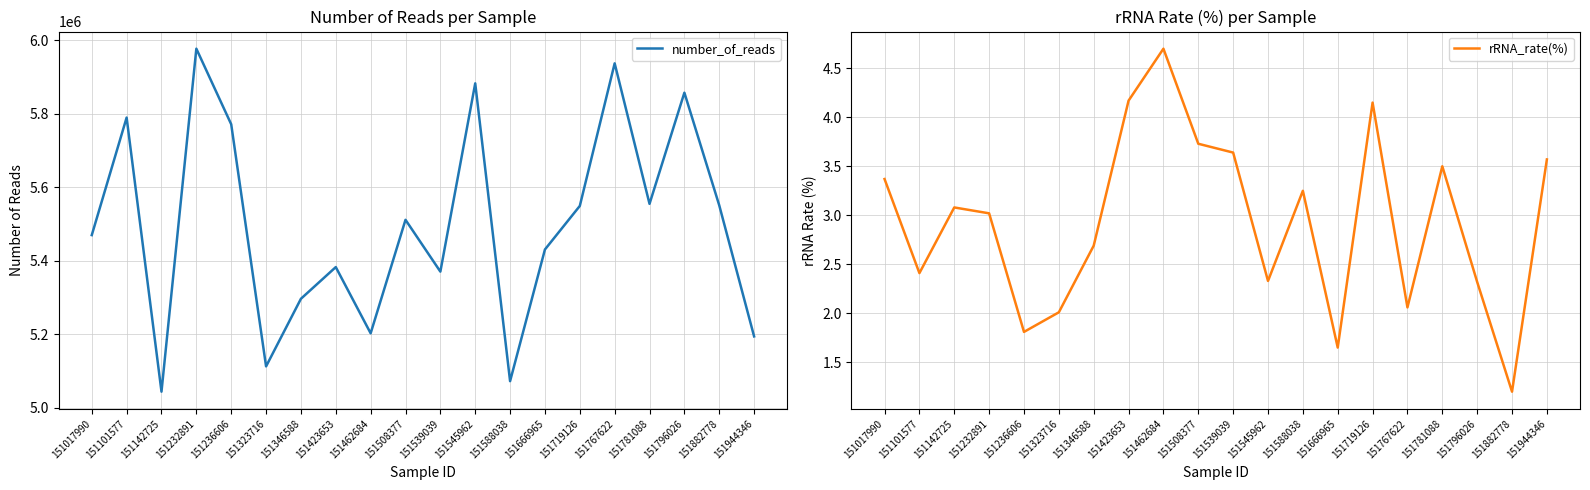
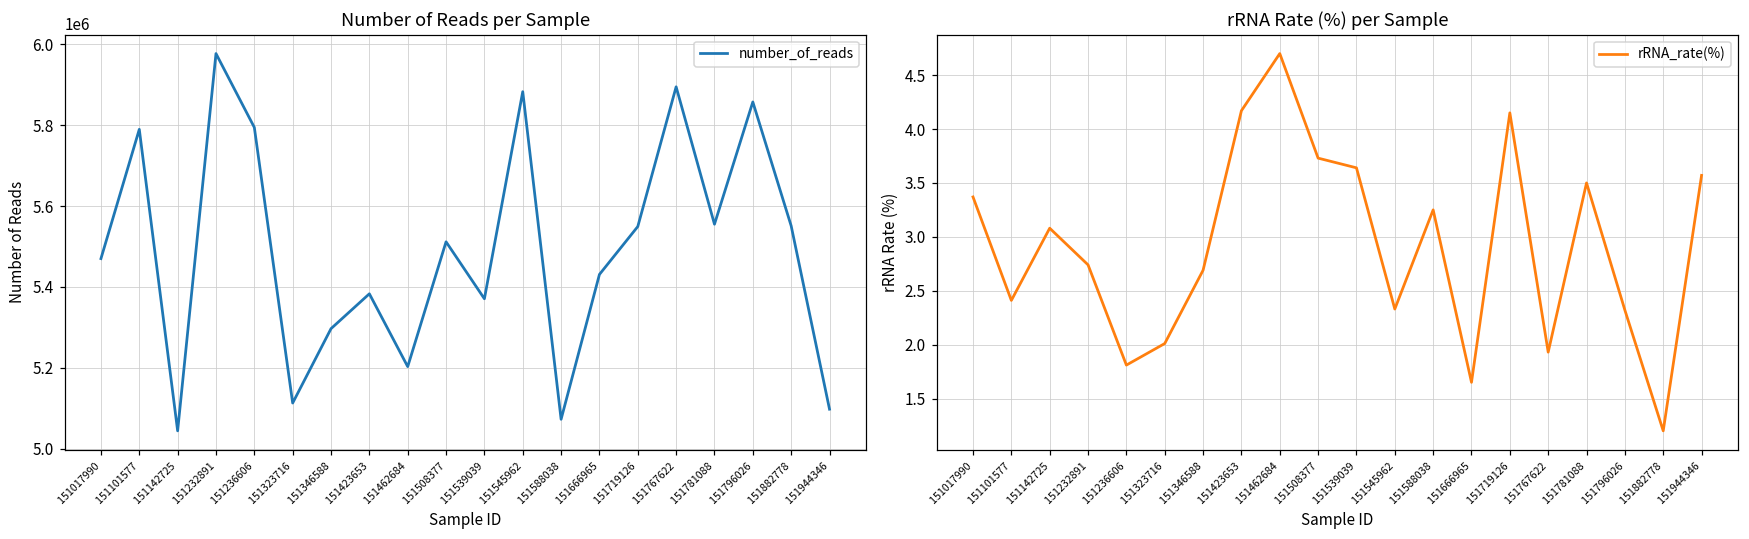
Number of Reads per Sample, 151236606: 5770000 -> 5790000
Number of Reads per Sample, 151767622: 5940000 -> 5890000
Number of Reads per Sample, 151944346: 5190000 -> 5100000
rRNA Rate (%) per Sample, 151232891: 3.0 -> 2.7
rRNA Rate (%) per Sample, 151767622: 2.1 -> 1.9
